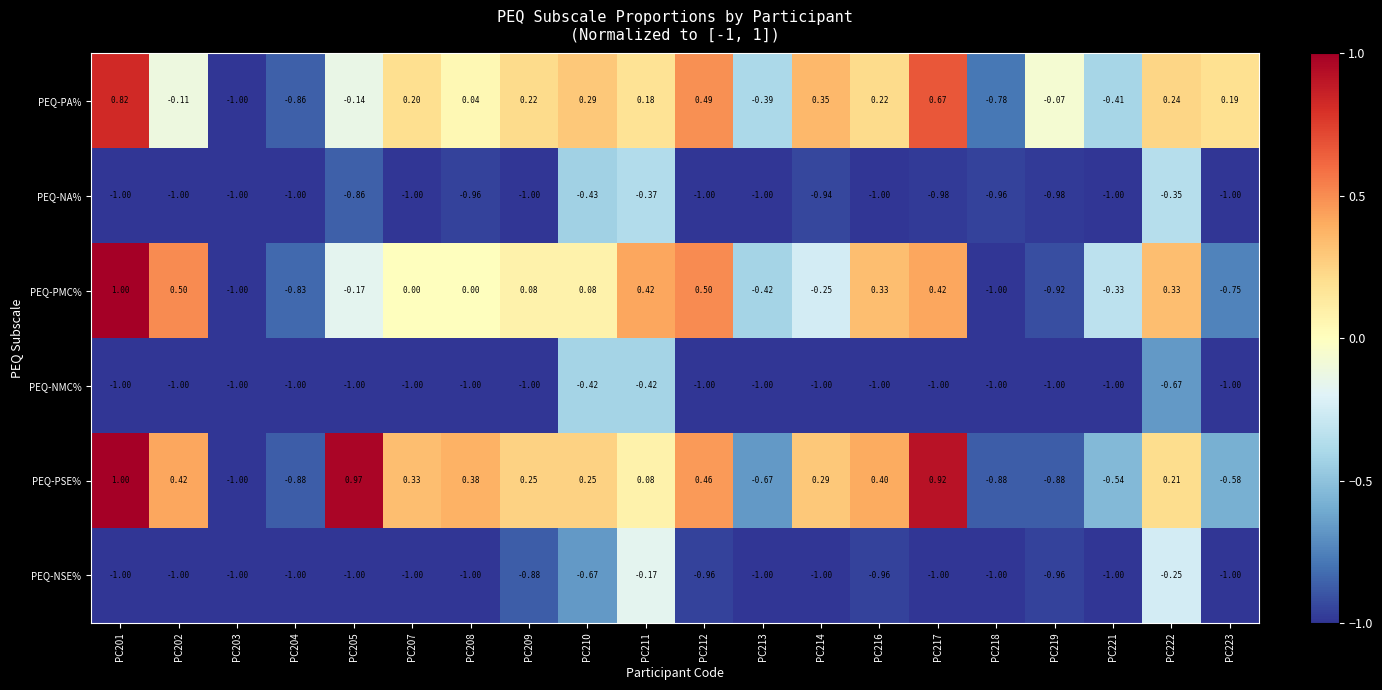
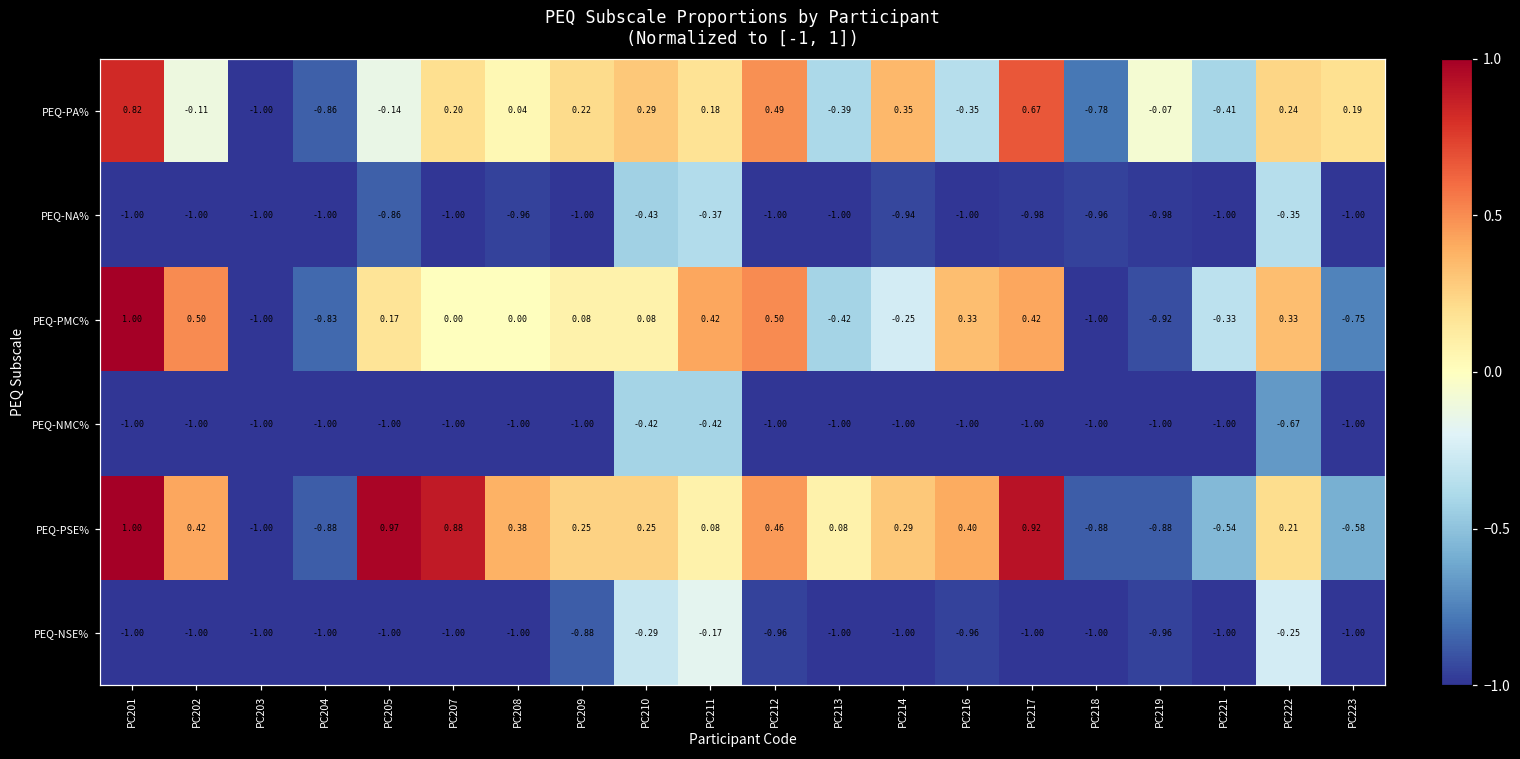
PEQ-PA%, PC216: 0.22 -> -0.35
PEQ-PMC%, PC205: -0.17 -> 0.17
PEQ-PSE%, PC207: 0.33 -> 0.88
PEQ-PSE%, PC213: -0.67 -> 0.08
PEQ-NSE%, PC210: -0.67 -> -0.29
